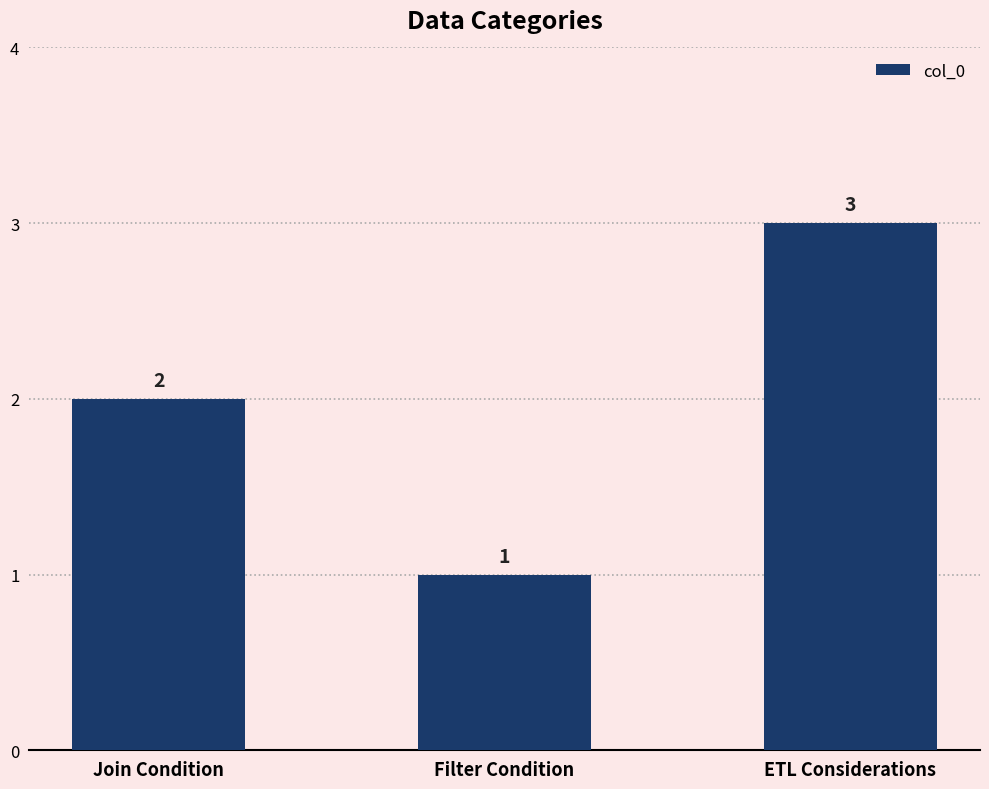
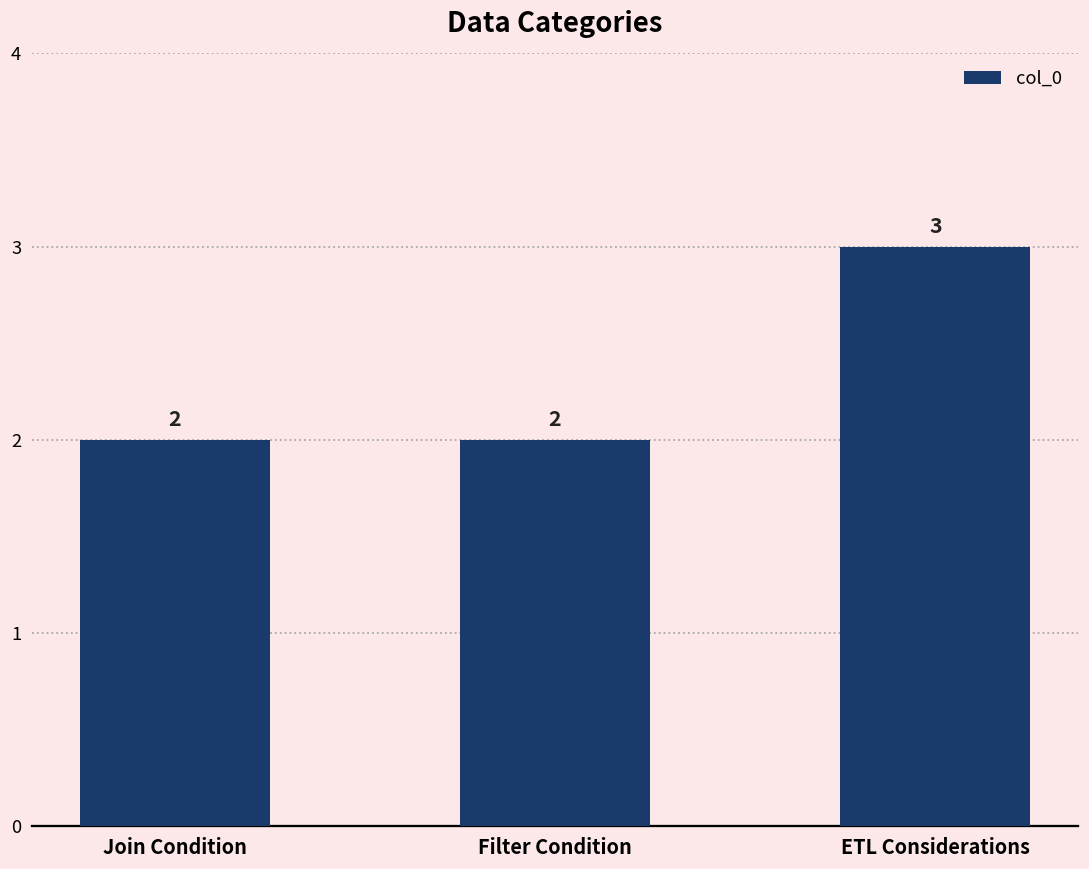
Filter Condition: 1 -> 2
